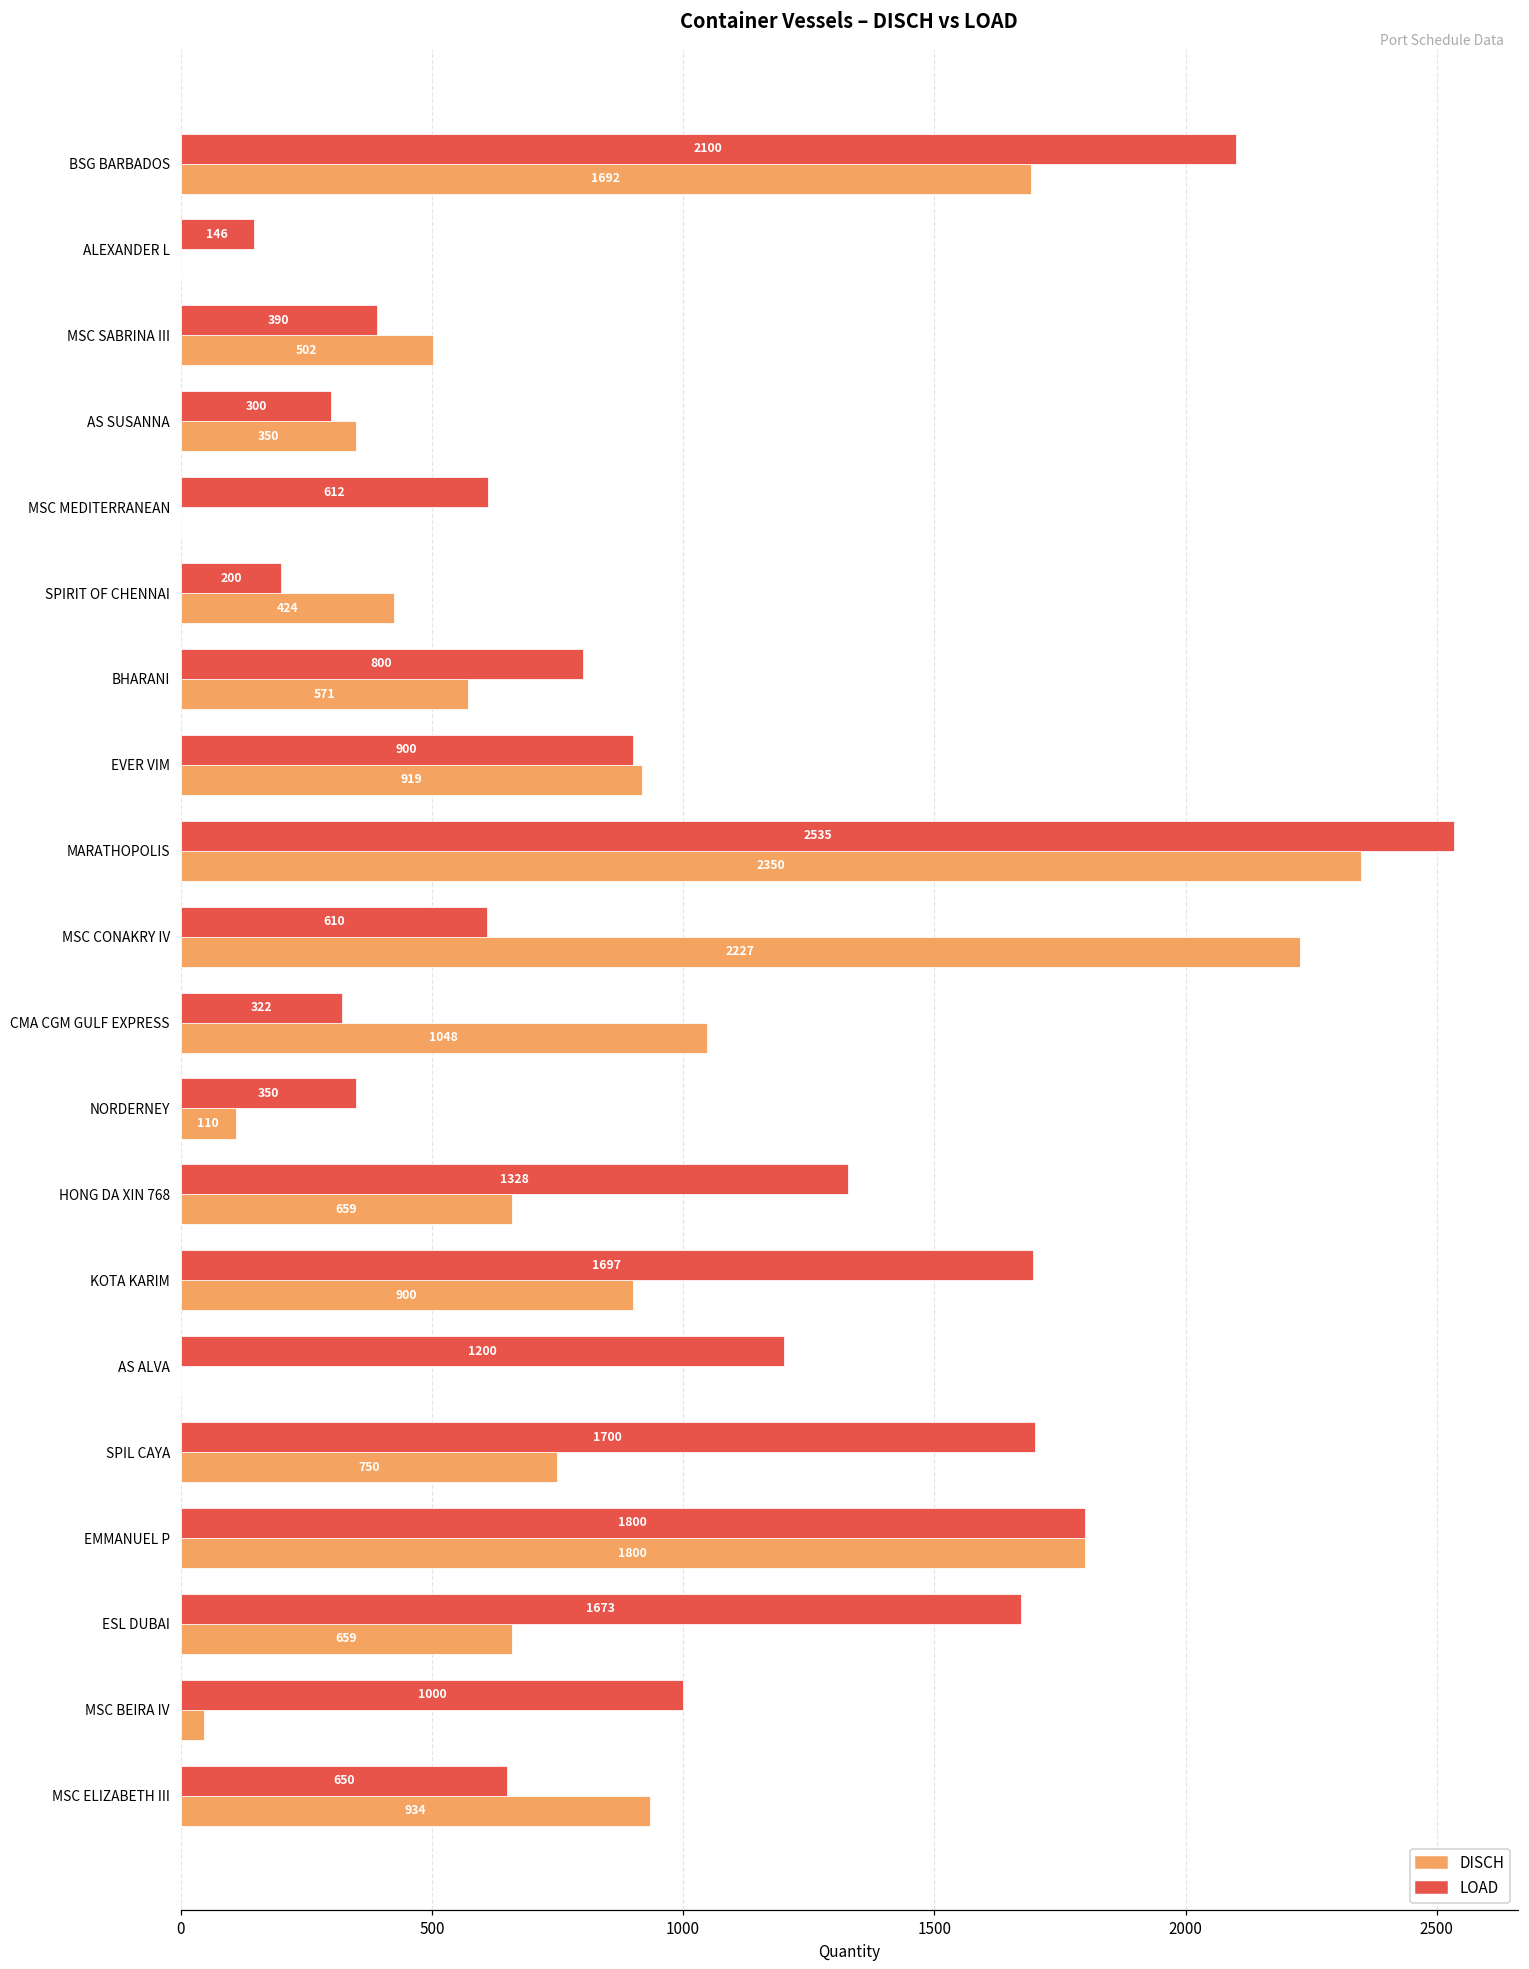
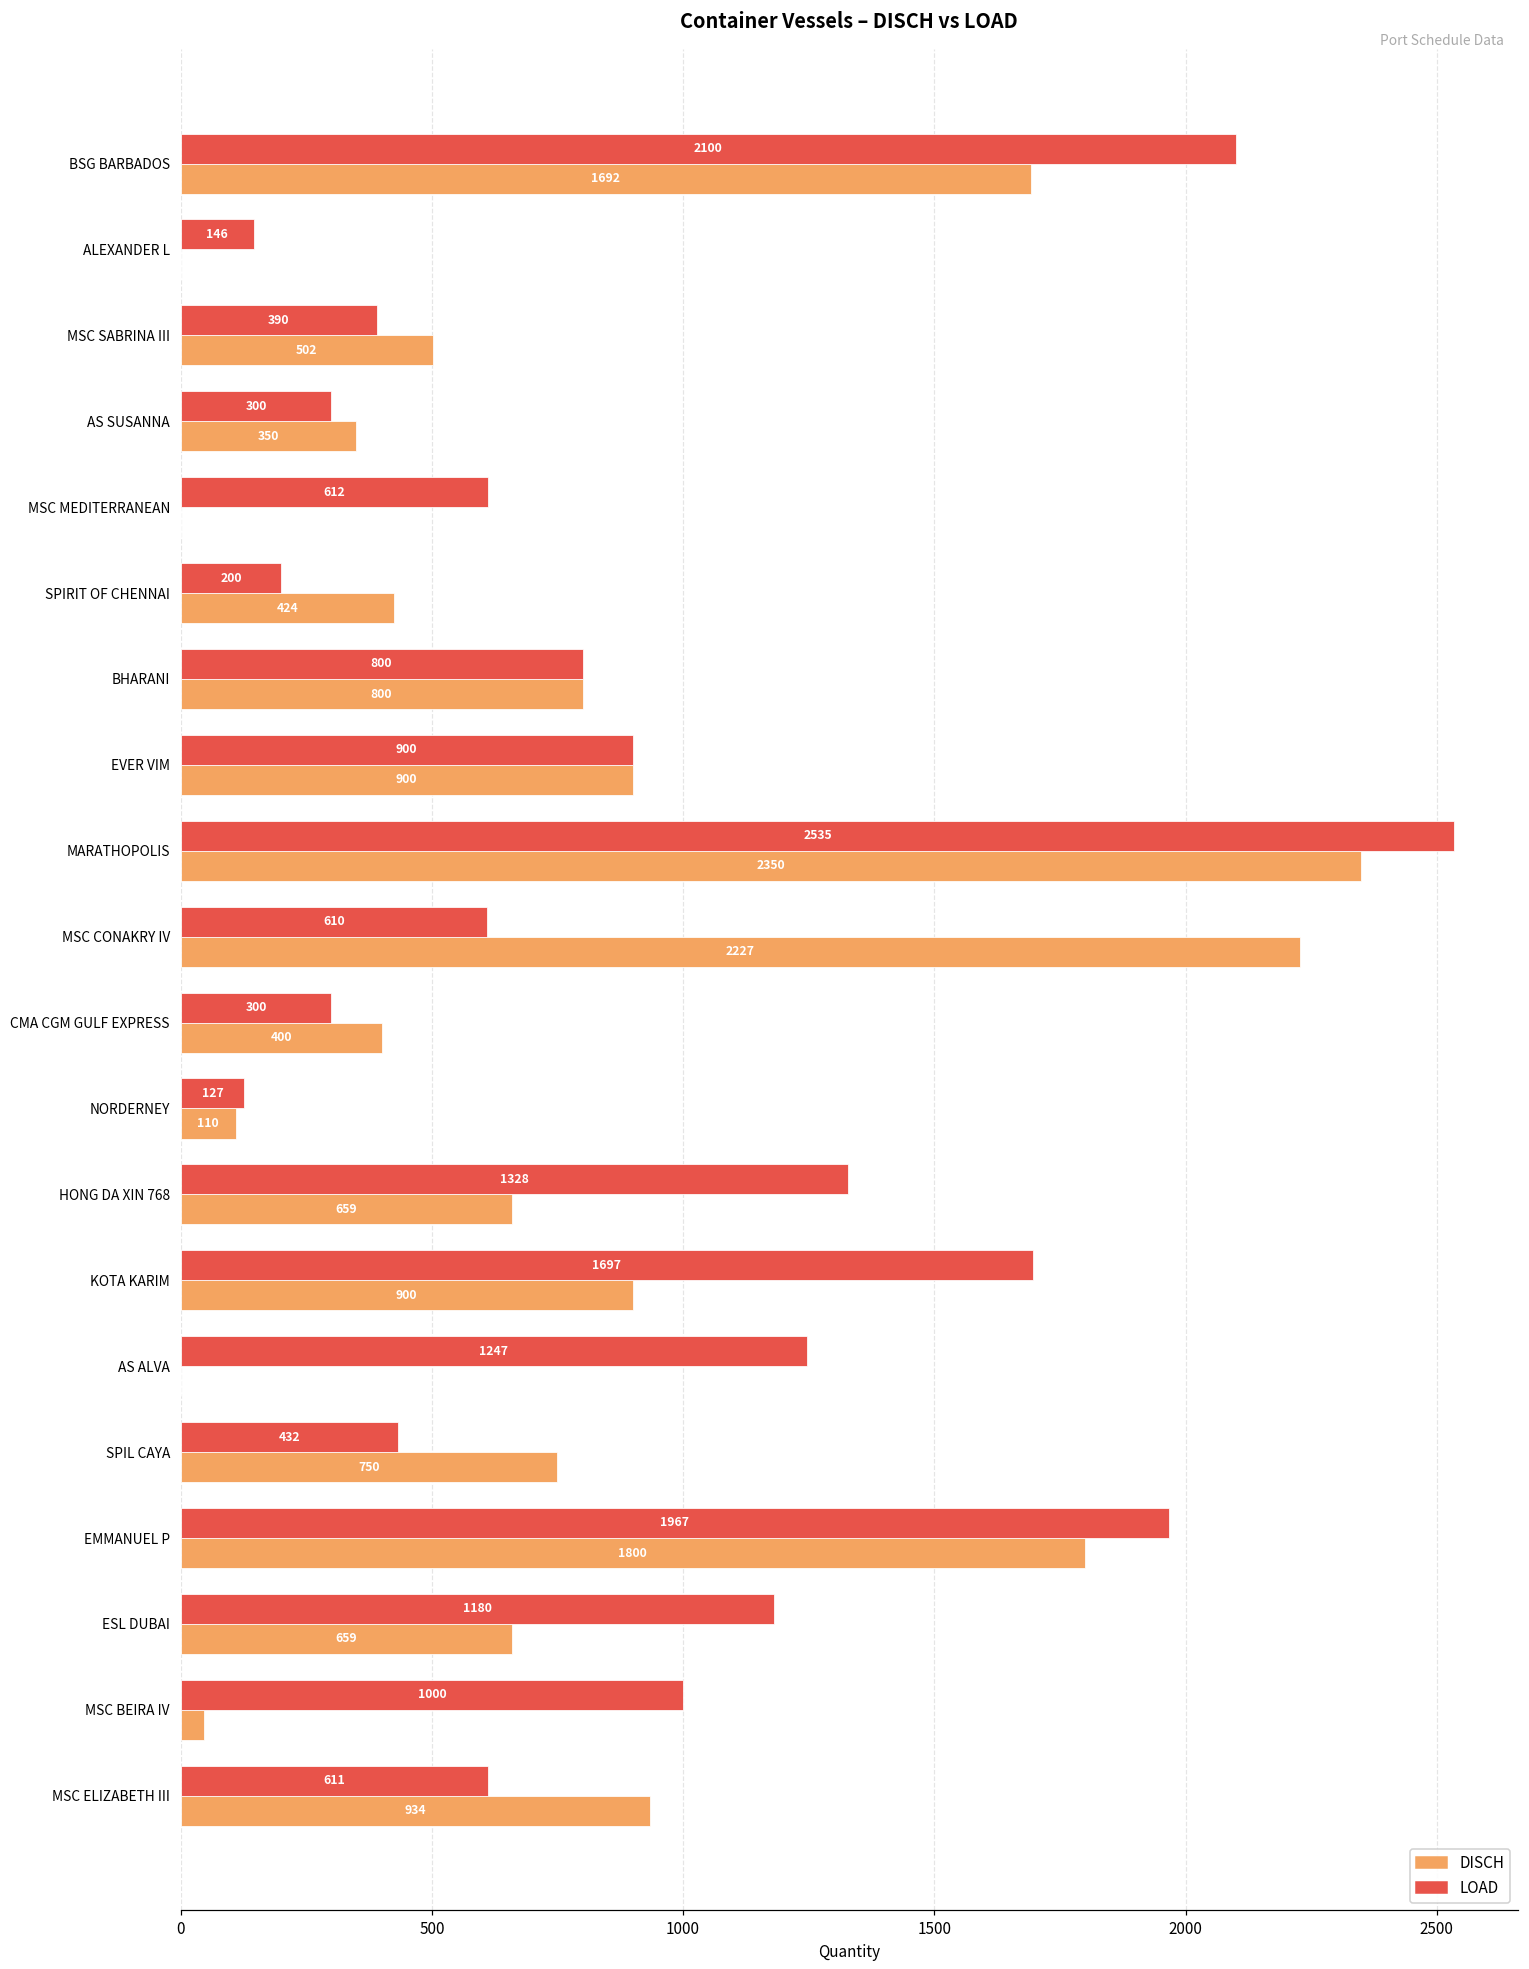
DISCH, BHARANI: 571 -> 800
DISCH, EVER VIM: 919 -> 900
LOAD, CMA CGM GULF EXPRESS: 322 -> 300
DISCH, CMA CGM GULF EXPRESS: 1048 -> 400
LOAD, NORDERNEY: 350 -> 127
LOAD, AS ALVA: 1200 -> 1247
LOAD, SPIL CAYA: 1700 -> 432
LOAD, EMMANUEL P: 1800 -> 1967
LOAD, ESL DUBAI: 1673 -> 1180
LOAD, MSC ELIZABETH III: 650 -> 611
